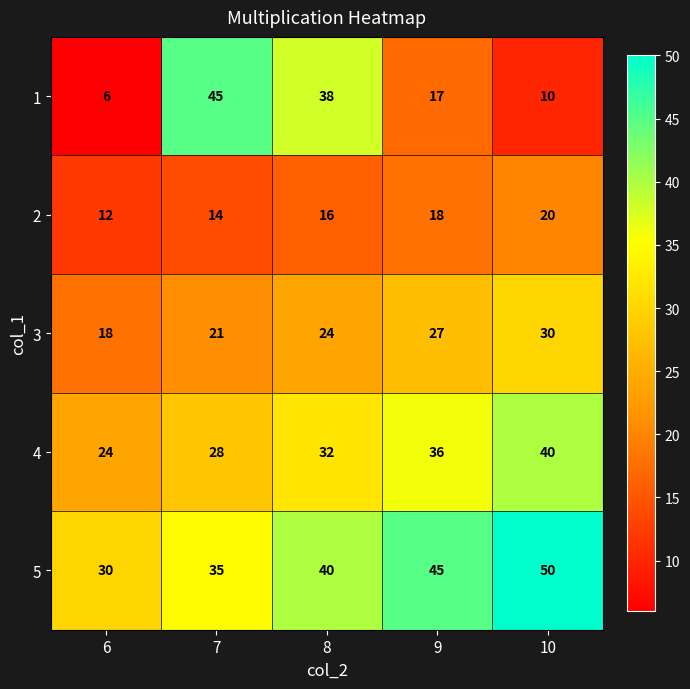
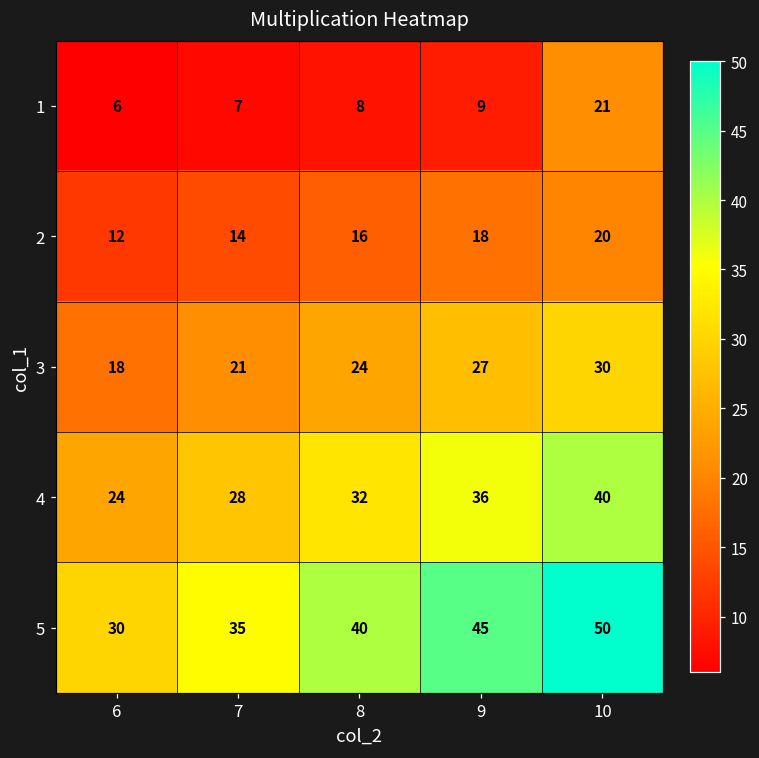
1, 7: 45 -> 7
1, 8: 38 -> 8
1, 9: 17 -> 9
1, 10: 10 -> 21
